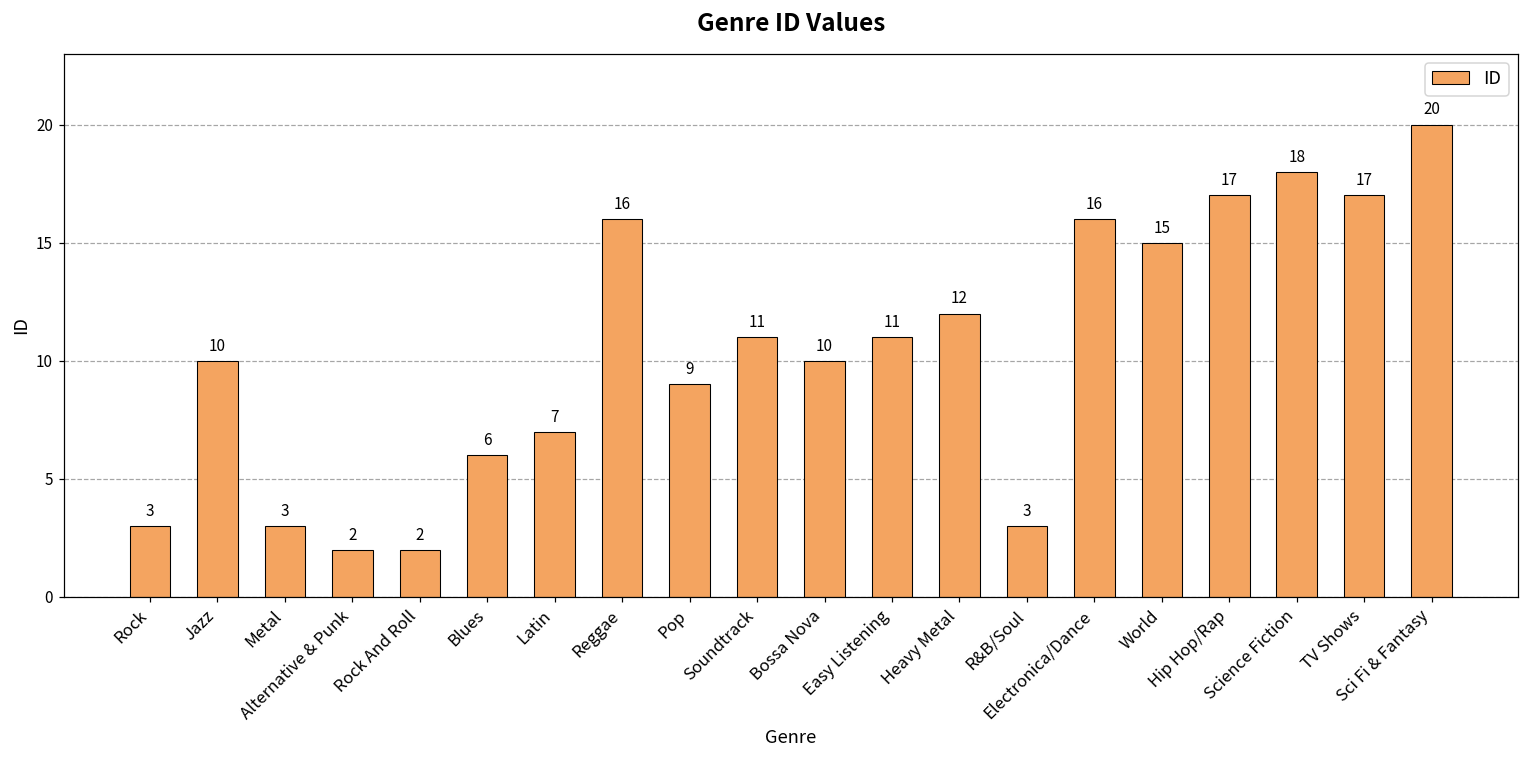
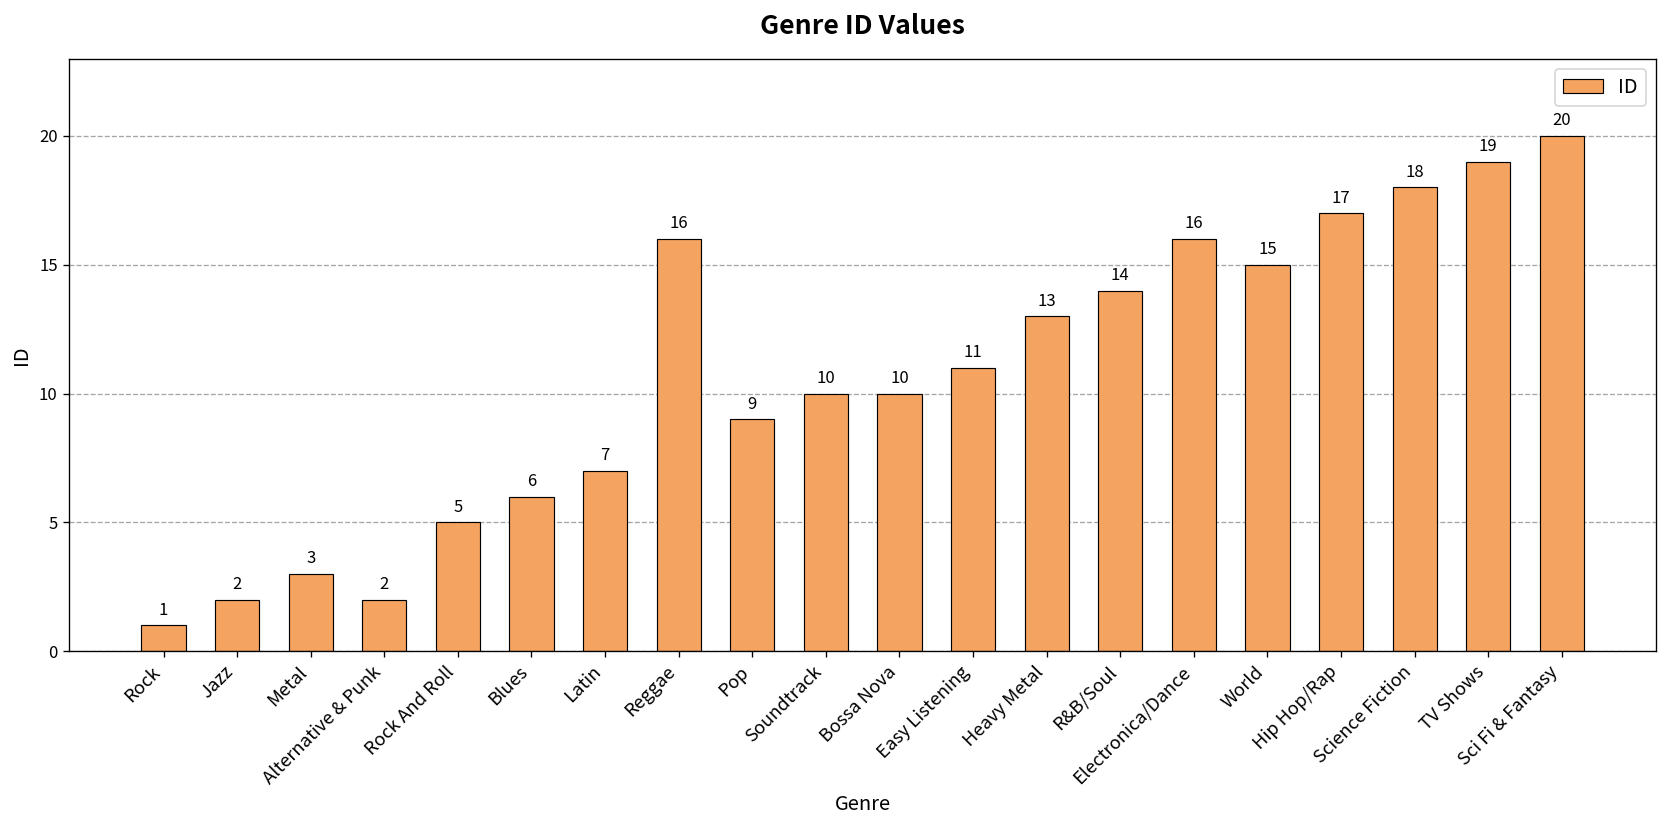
Rock: 3 -> 1
Jazz: 10 -> 2
Rock And Roll: 2 -> 5
Soundtrack: 11 -> 10
Heavy Metal: 12 -> 13
R&B/Soul: 3 -> 14
TV Shows: 17 -> 19
